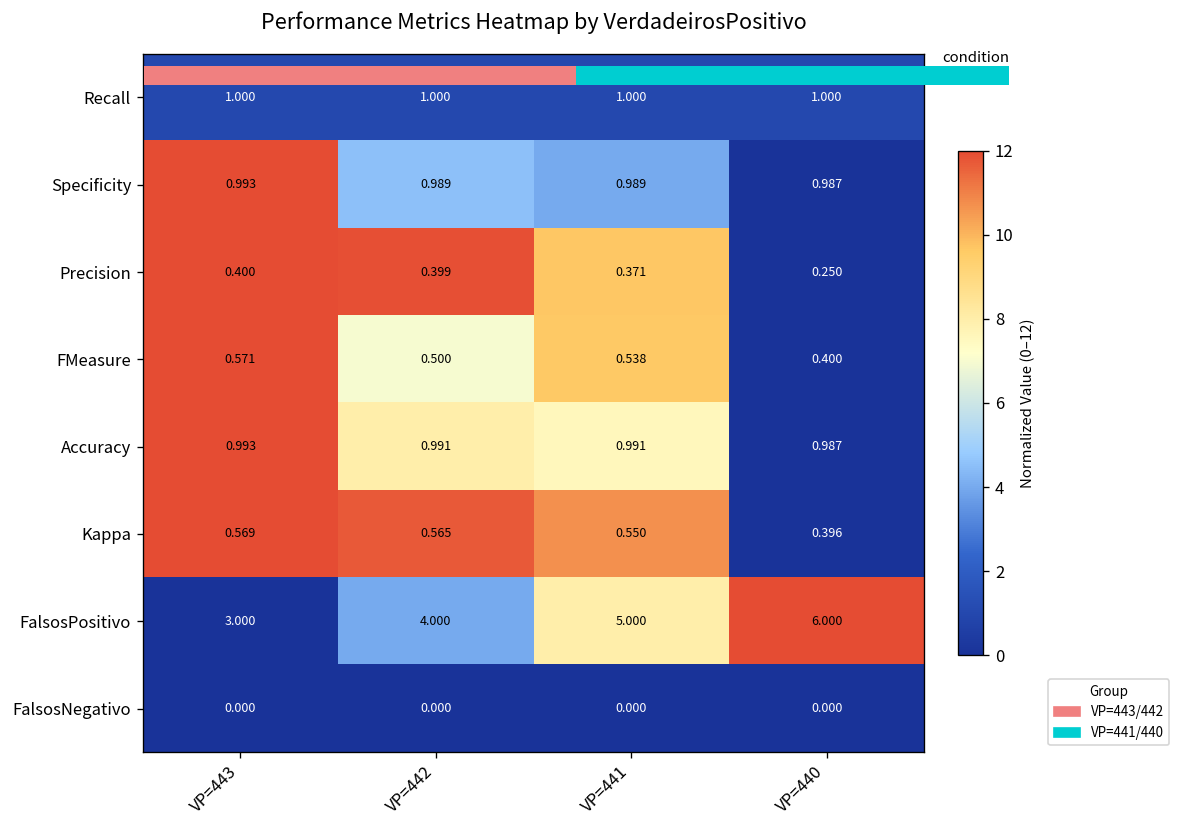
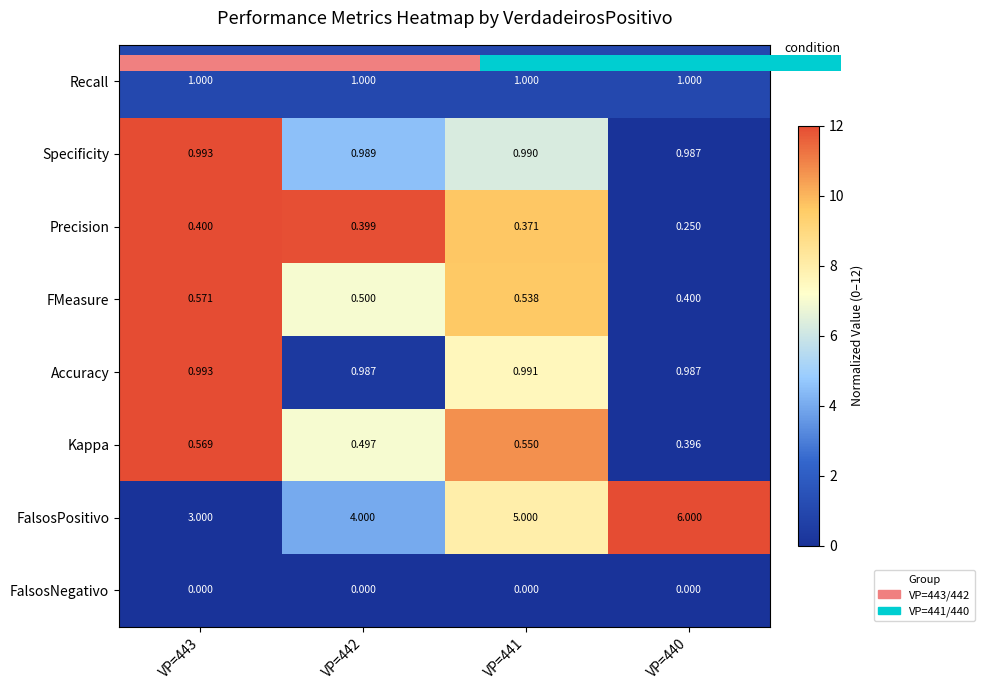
Performance Metrics Heatmap by VerdadeirosPositivo, Specificity, VP=441: 0.989 -> 0.990
Performance Metrics Heatmap by VerdadeirosPositivo, Accuracy, VP=442: 0.991 -> 0.987
Performance Metrics Heatmap by VerdadeirosPositivo, Kappa, VP=442: 0.565 -> 0.497
